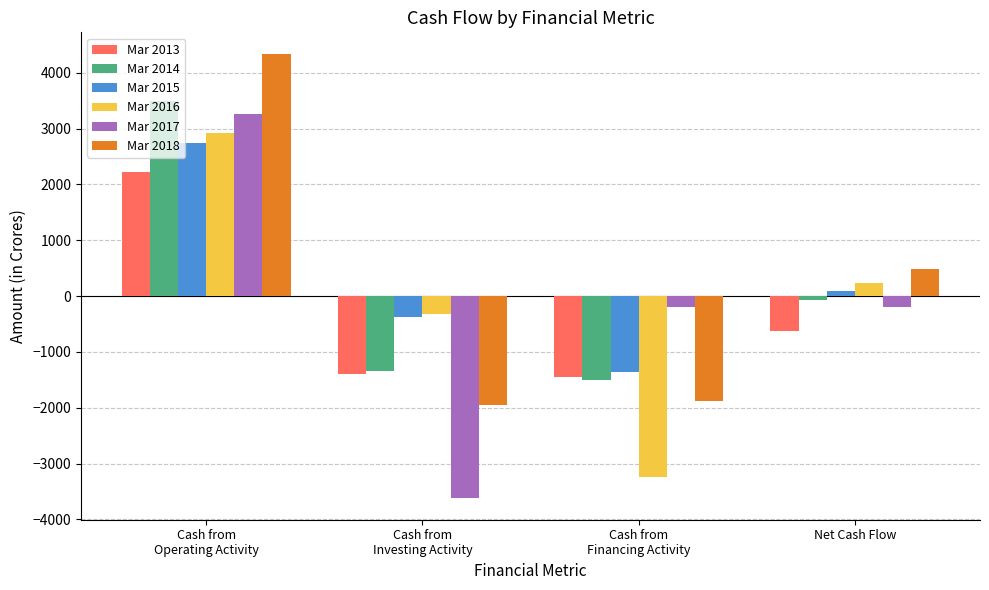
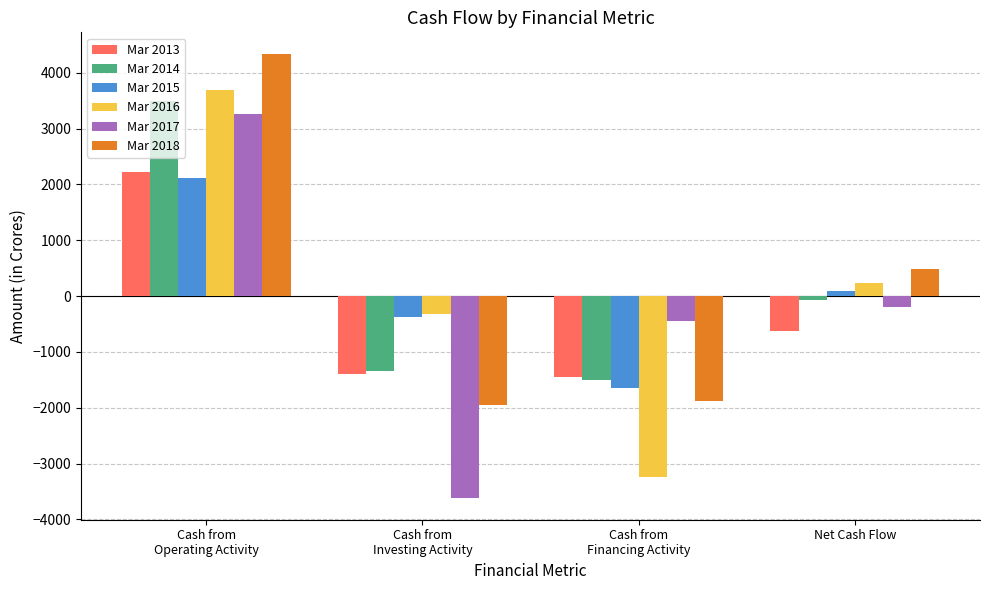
Mar 2015, Cash from Operating Activity: 2700 -> 2100
Mar 2016, Cash from Operating Activity: 2900 -> 3700
Mar 2015, Cash from Financing Activity: -1400 -> -1600
Mar 2017, Cash from Financing Activity: -200 -> -500
